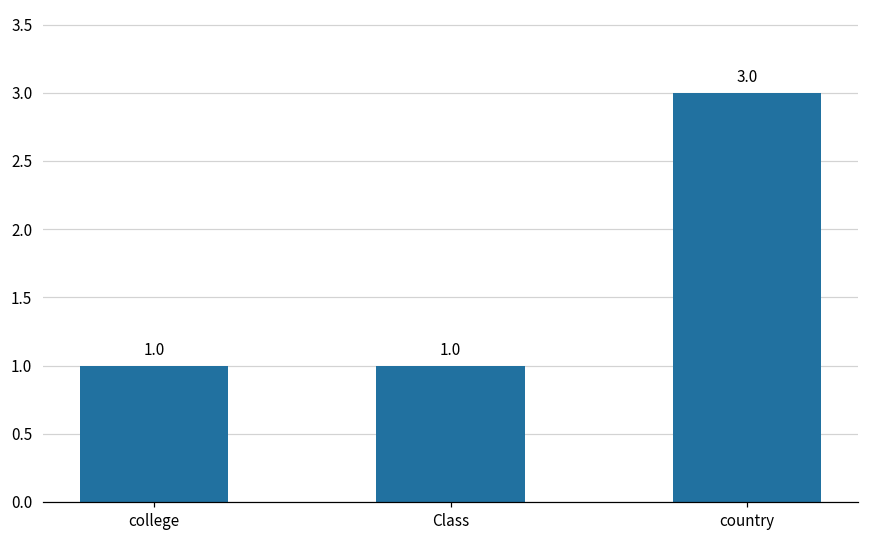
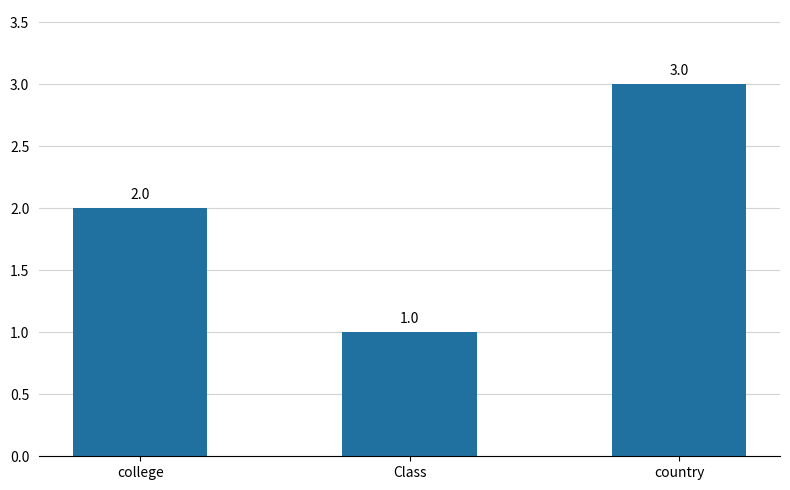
college: 1.0 -> 2.0
